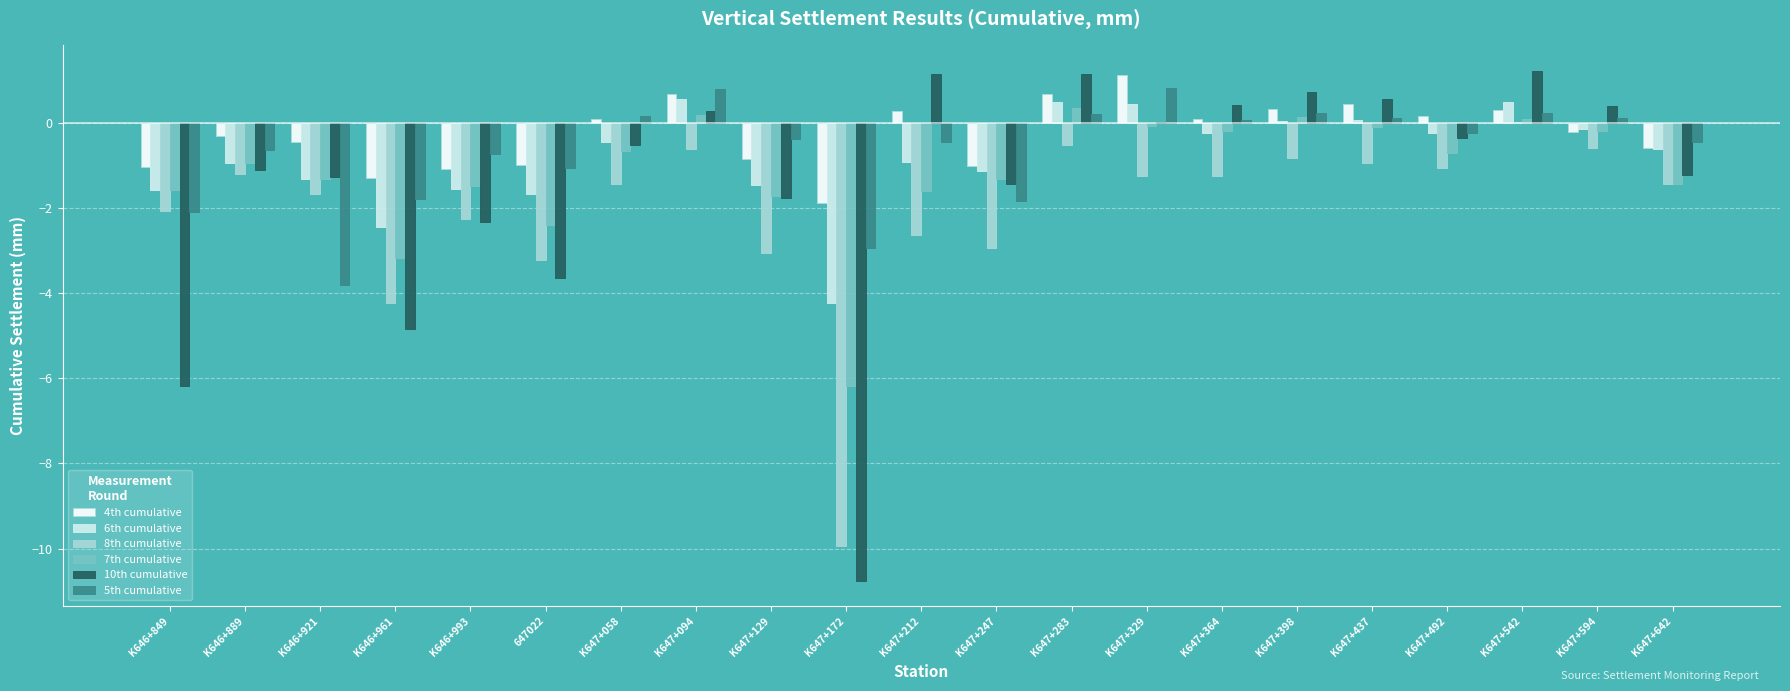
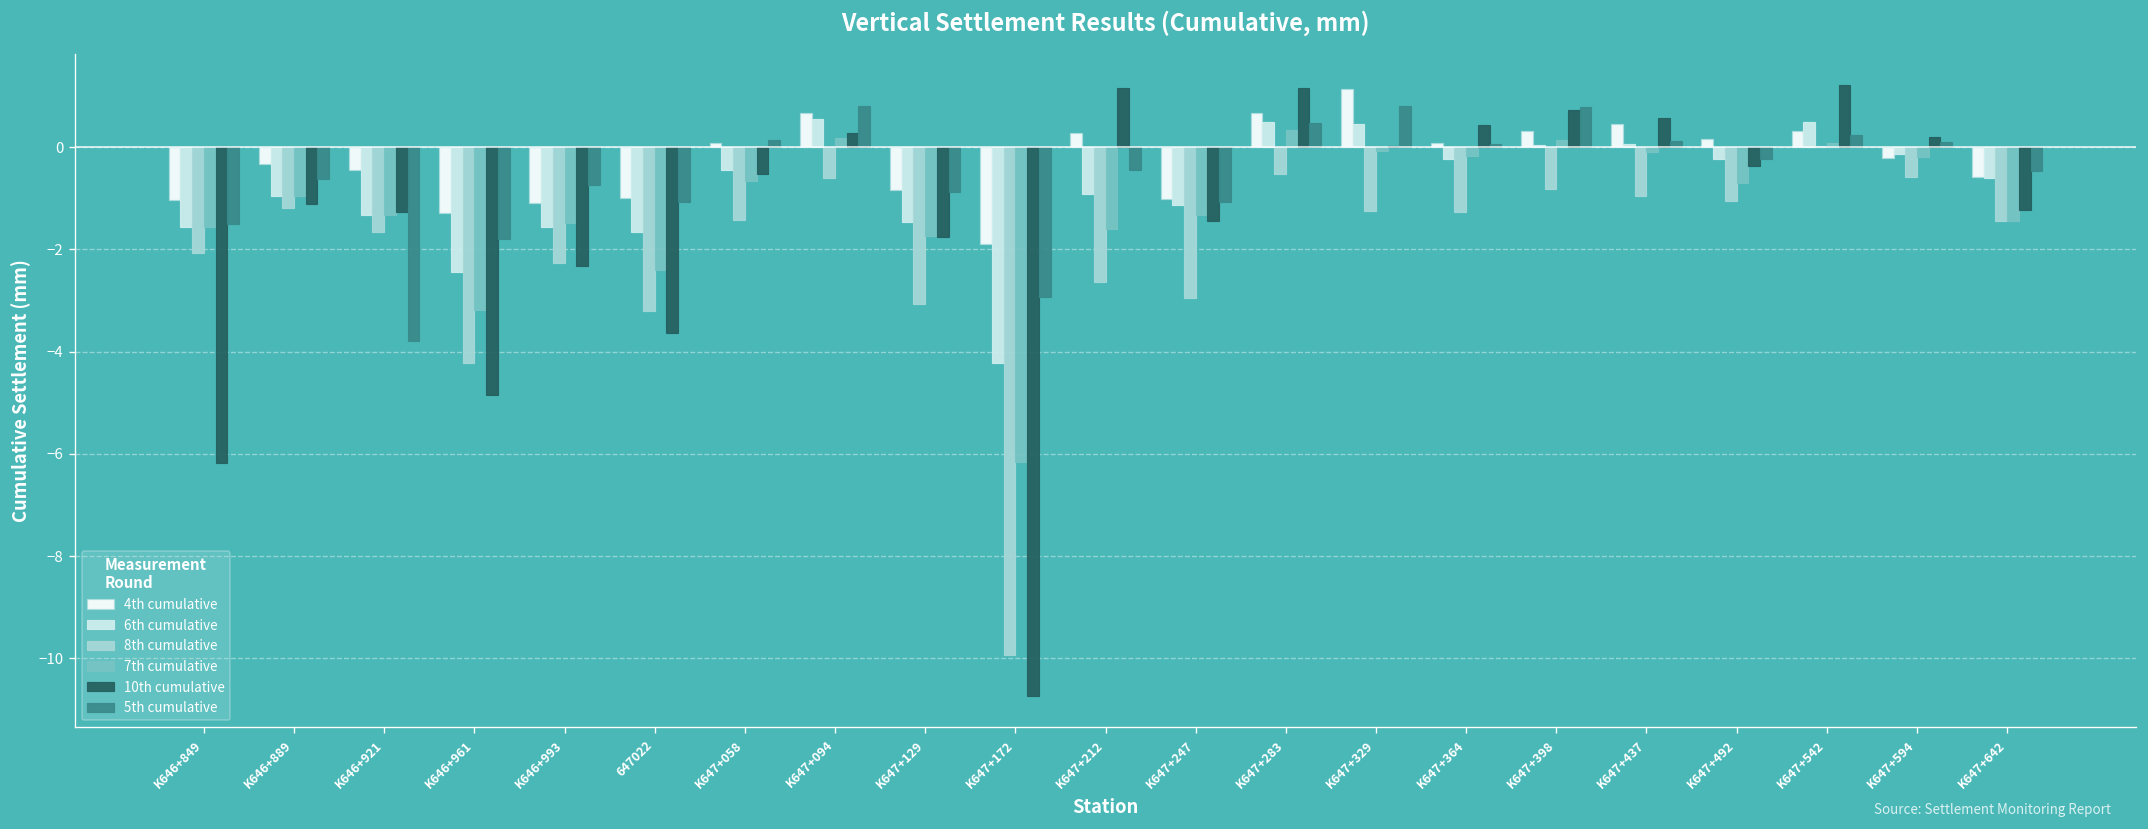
5th cumulative, K646+849: -2.1 -> -1.5
5th cumulative, K647+129: -0.4 -> -0.9
5th cumulative, K647+247: -1.8 -> -1.1
5th cumulative, K647+283: 0.2 -> 0.5
5th cumulative, K647+398: 0.2 -> 0.8
10th cumulative, K647+594: 0.4 -> 0.2
